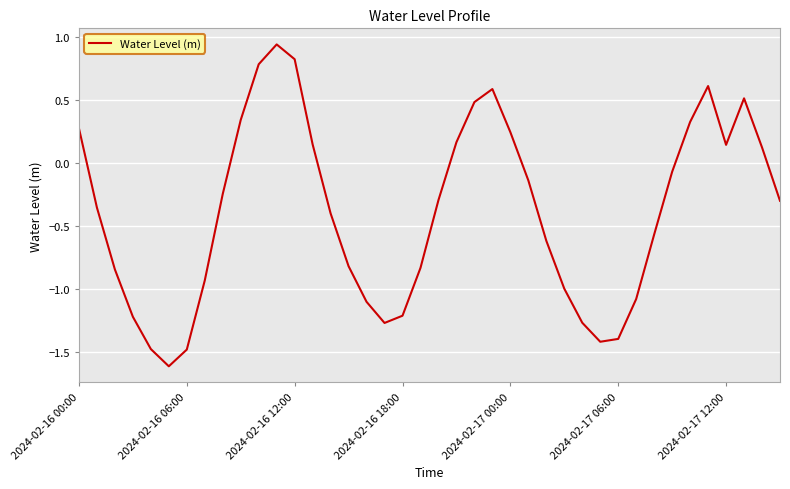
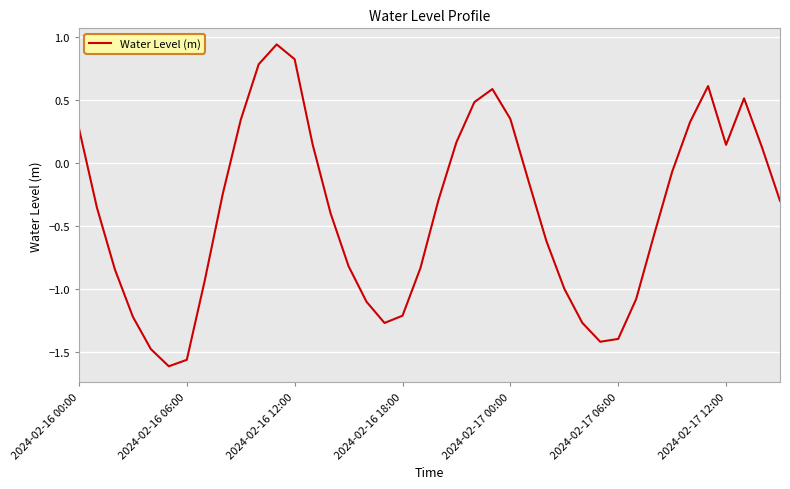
2024-02-16 06:00: -1.48 -> -1.56
2024-02-17 00:00: 0.24 -> 0.35
